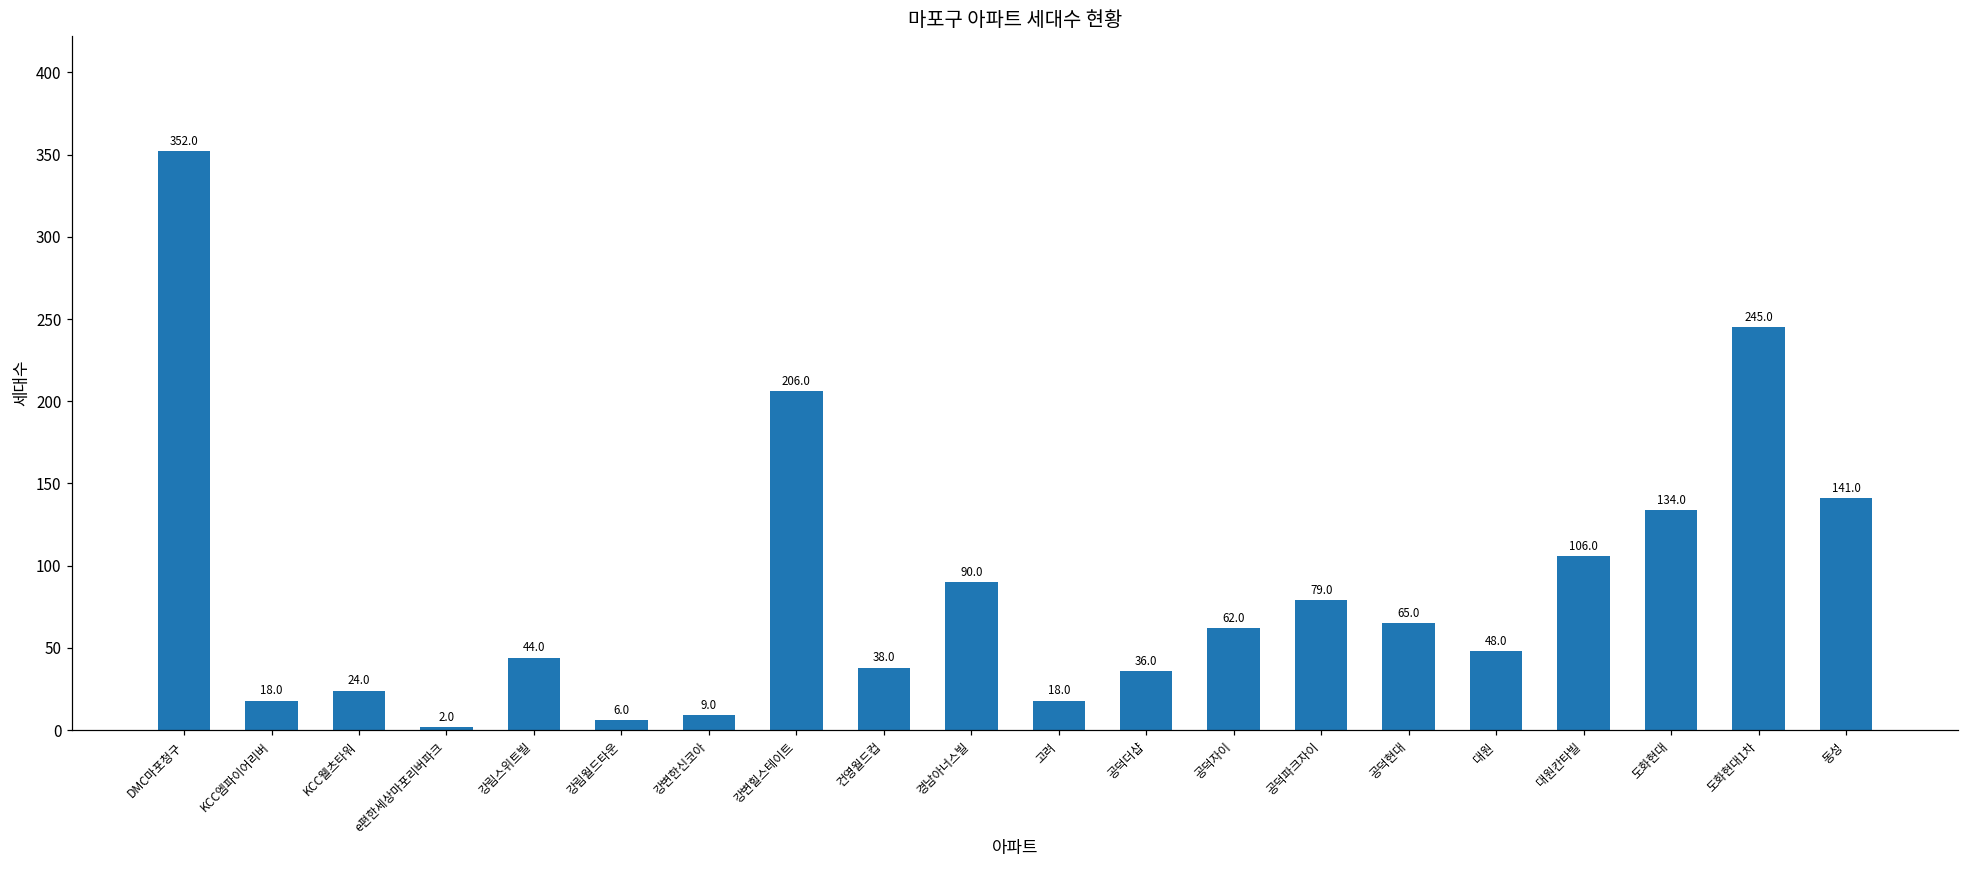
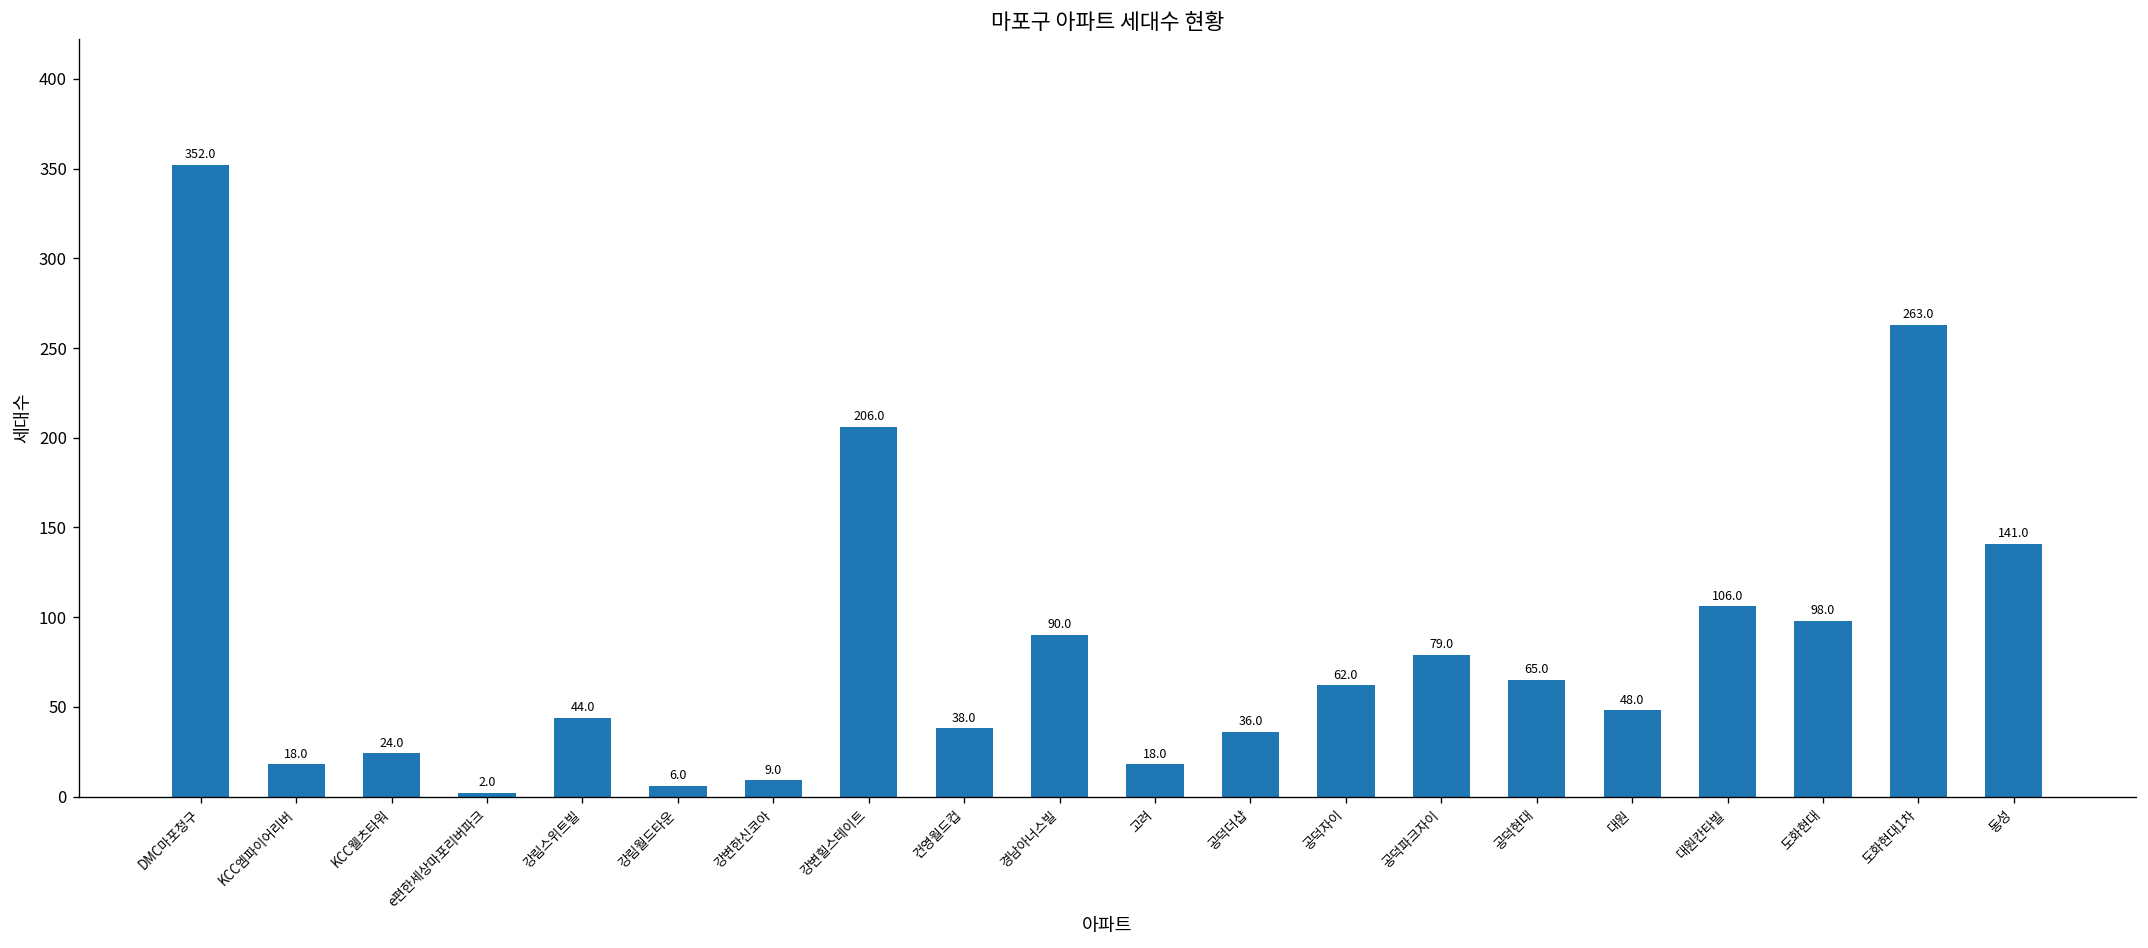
도화현대: 134.0 -> 98.0
도화현대1차: 245.0 -> 263.0
